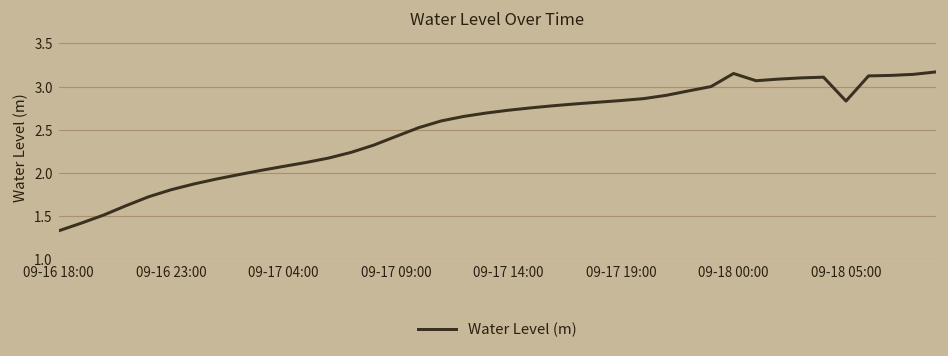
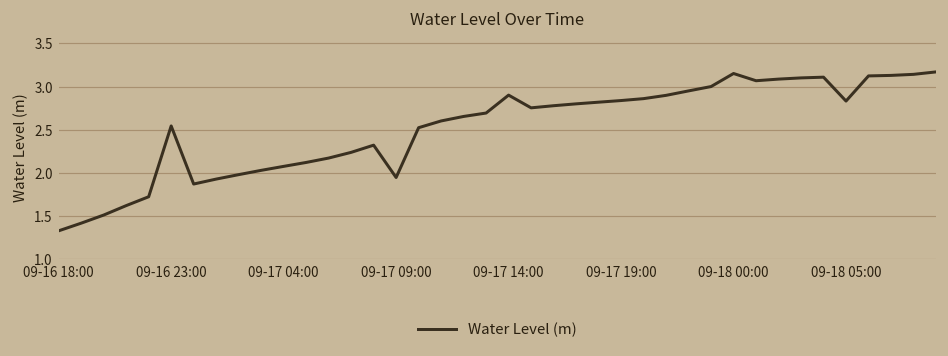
09-16 23:00: 1.8 -> 2.5
09-17 09:00: 2.4 -> 1.9
09-17 14:00: 2.7 -> 2.9
